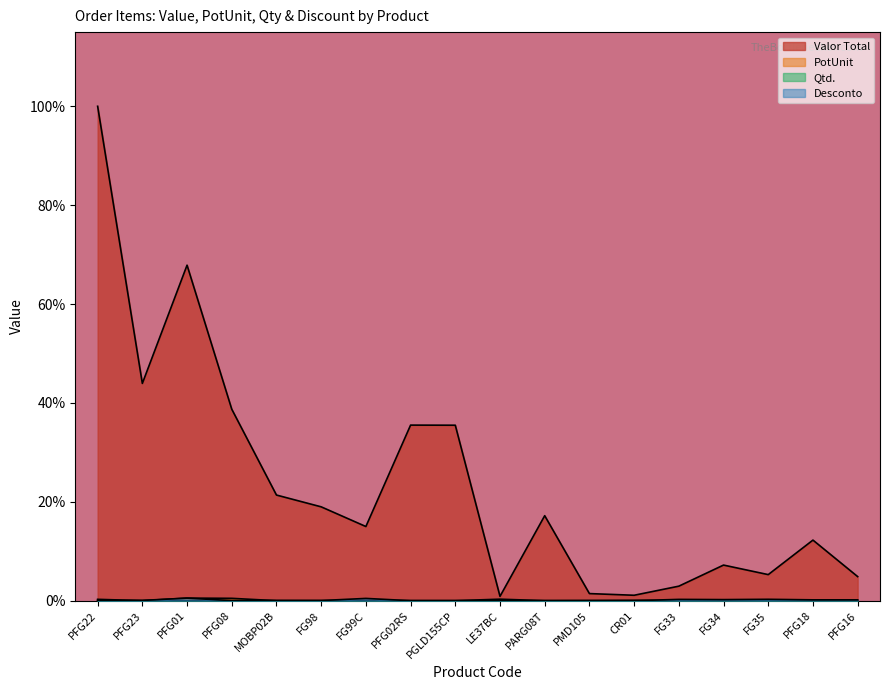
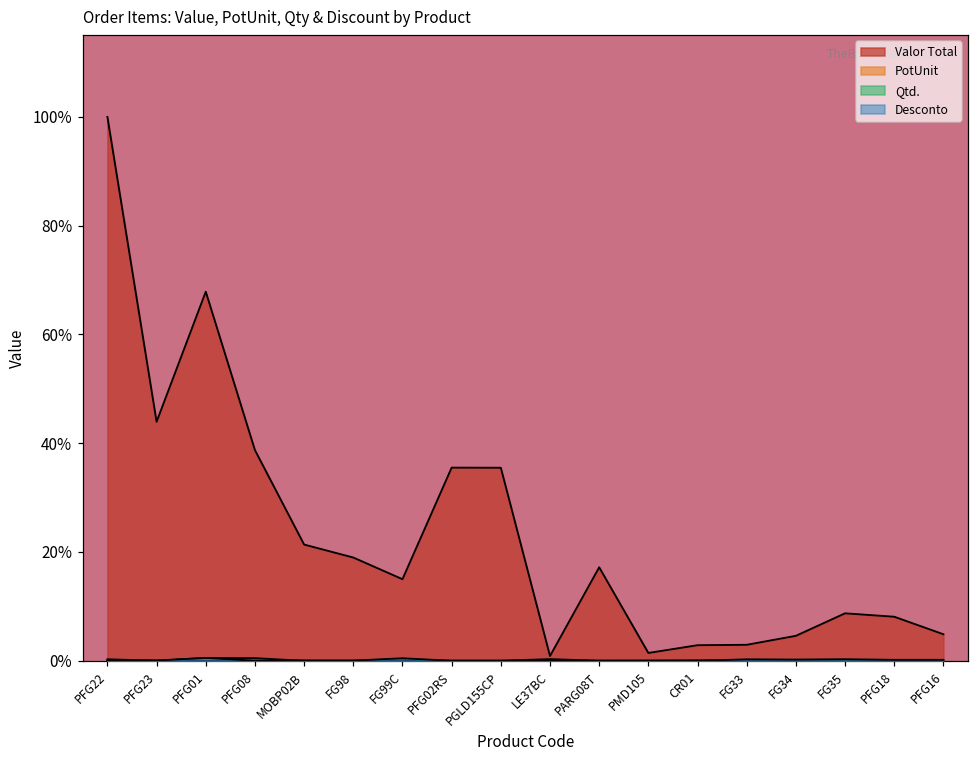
Valor Total, CR01: 1% -> 3%
Valor Total, FG34: 7% -> 5%
Valor Total, FG35: 5% -> 9%
Valor Total, PFG18: 12% -> 8%
